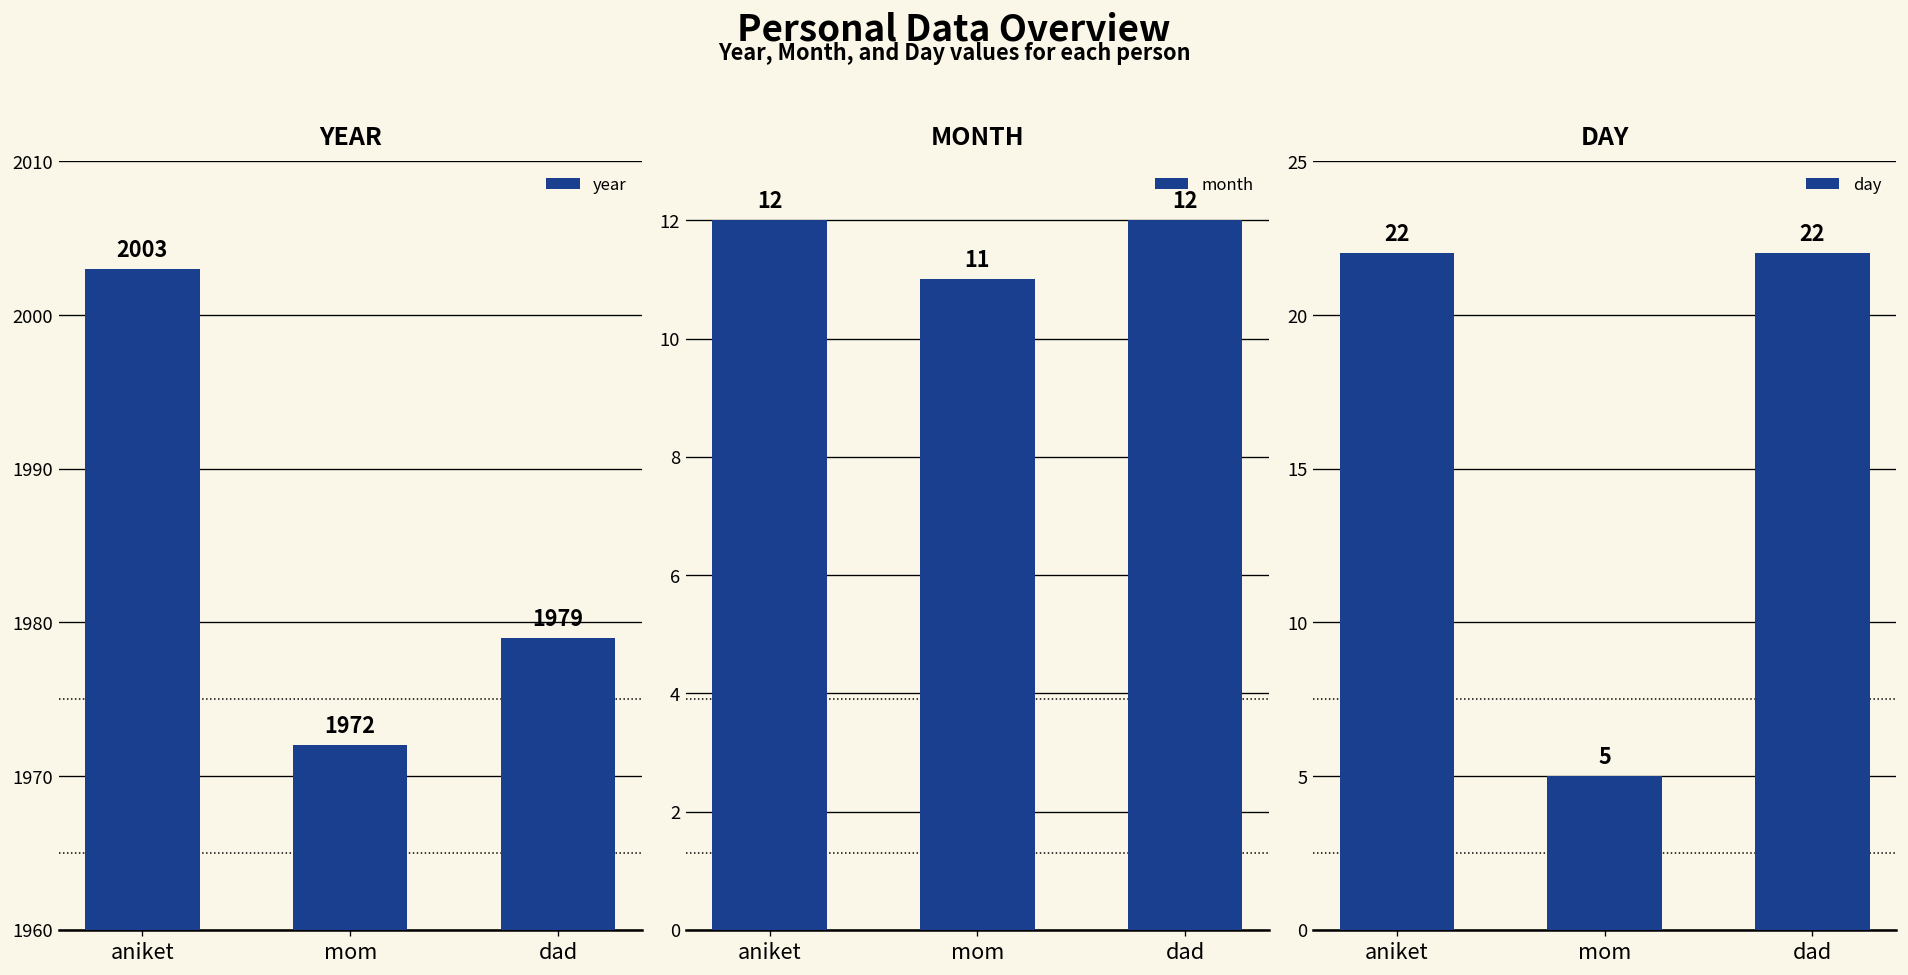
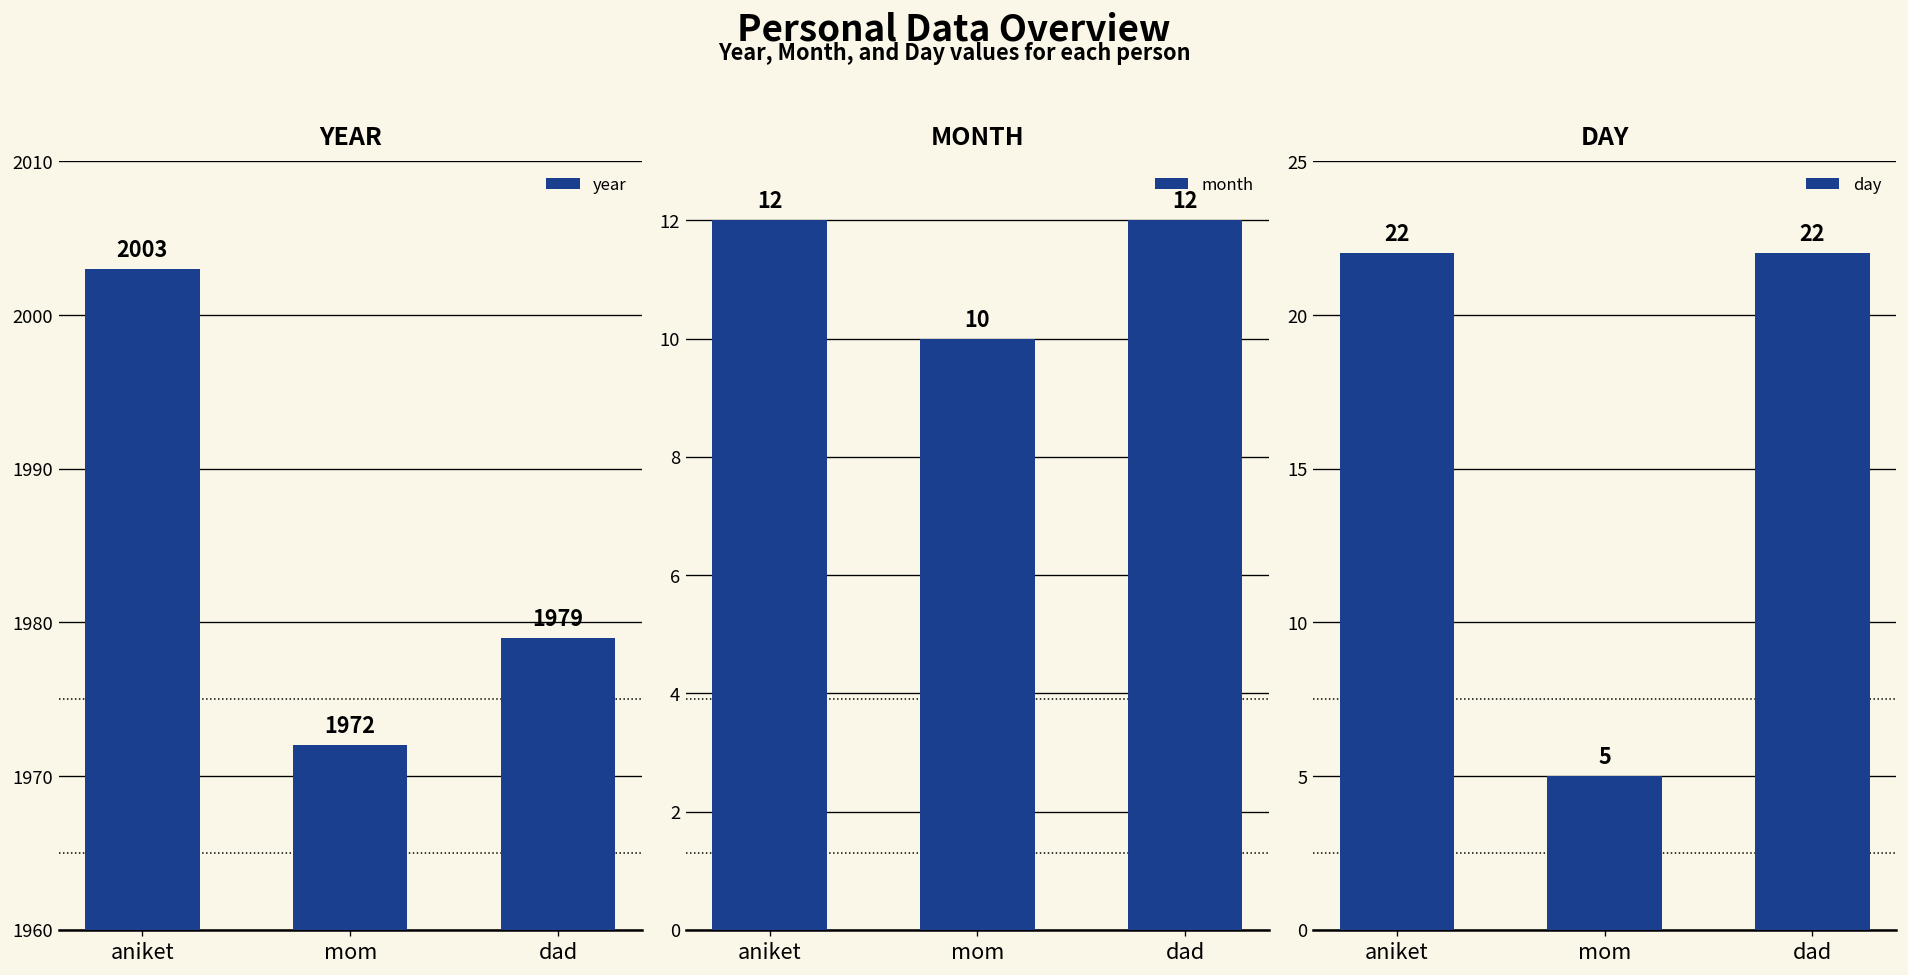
MONTH, mom: 11 -> 10
